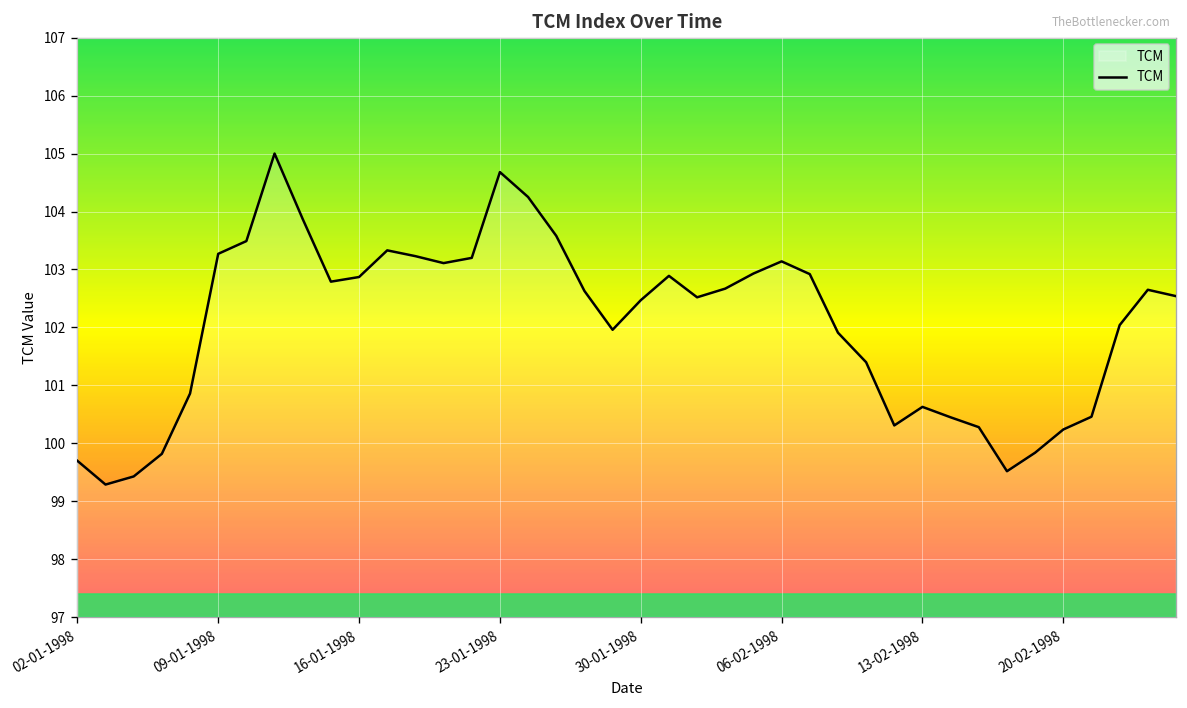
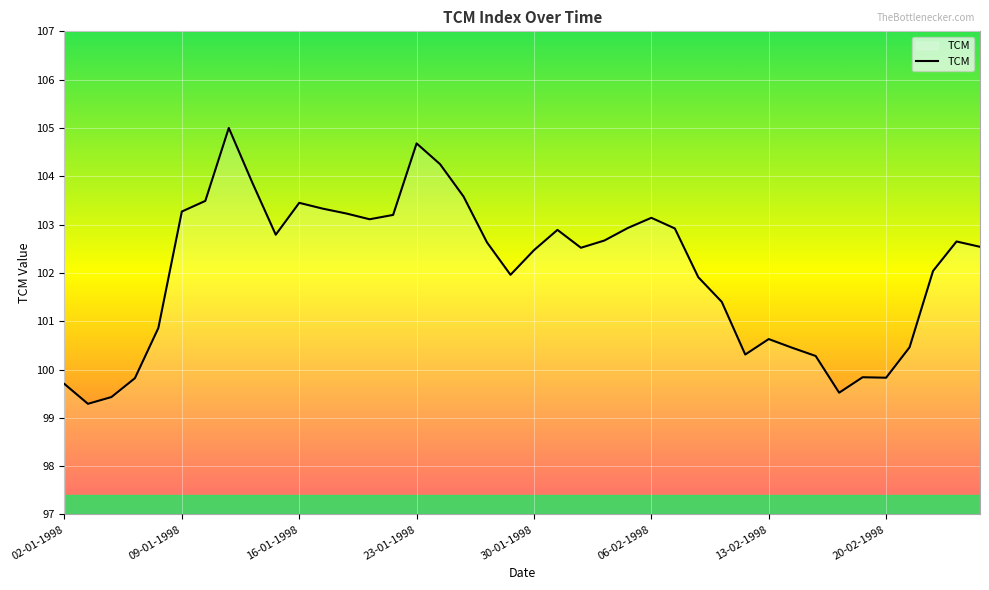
16-01-1998: 102.9 -> 103.5
20-02-1998: 100.2 -> 99.8
